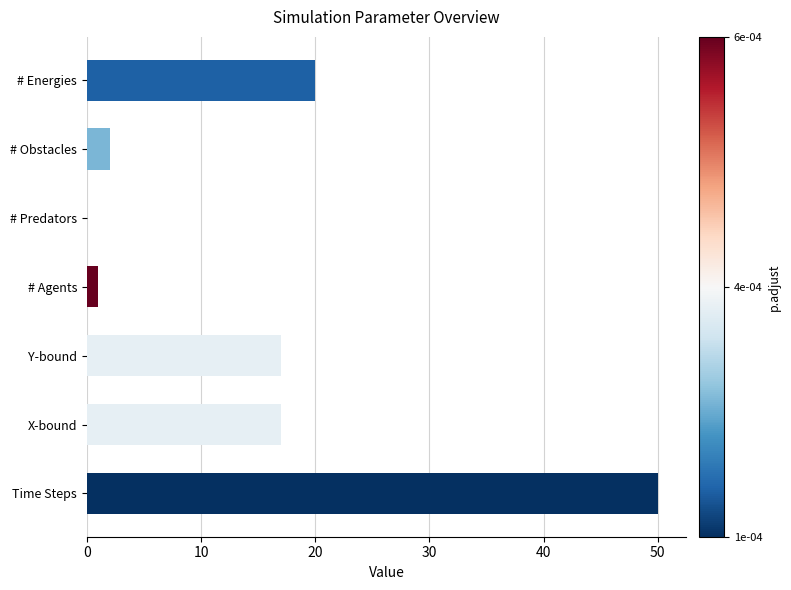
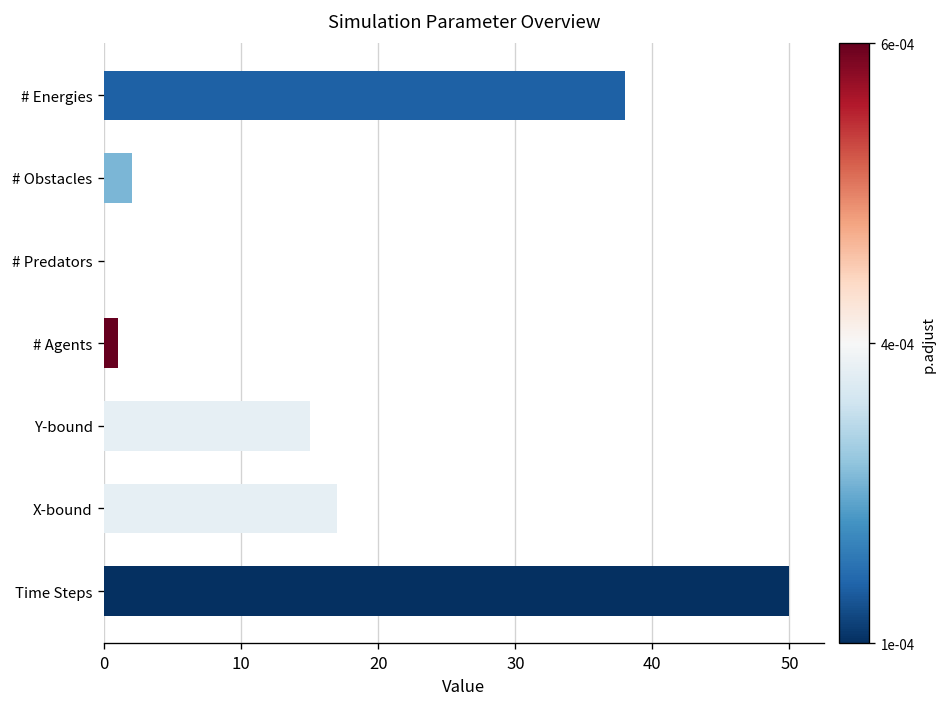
# Energies: 20 -> 38
Y-bound: 17 -> 15
